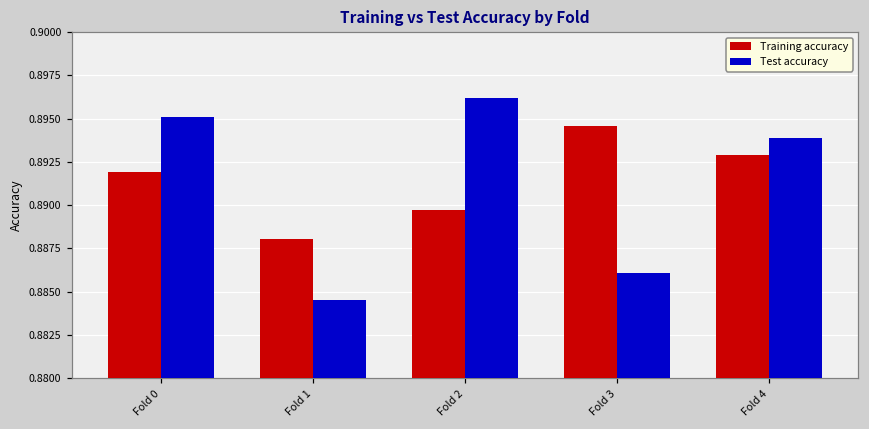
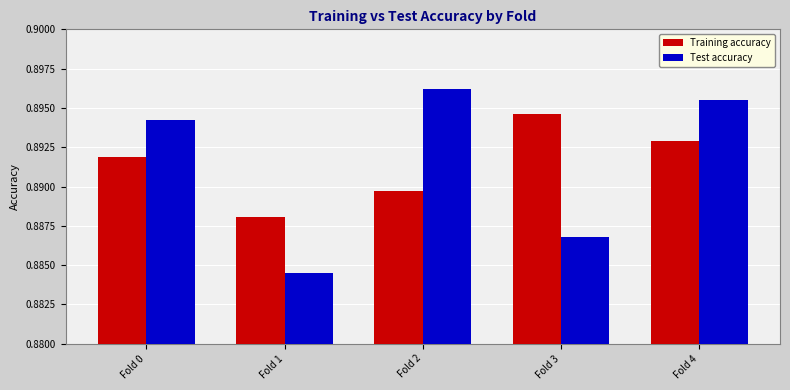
Test accuracy, Fold 0: 0.8951 -> 0.8942
Test accuracy, Fold 3: 0.8861 -> 0.8868
Test accuracy, Fold 4: 0.8939 -> 0.8955
